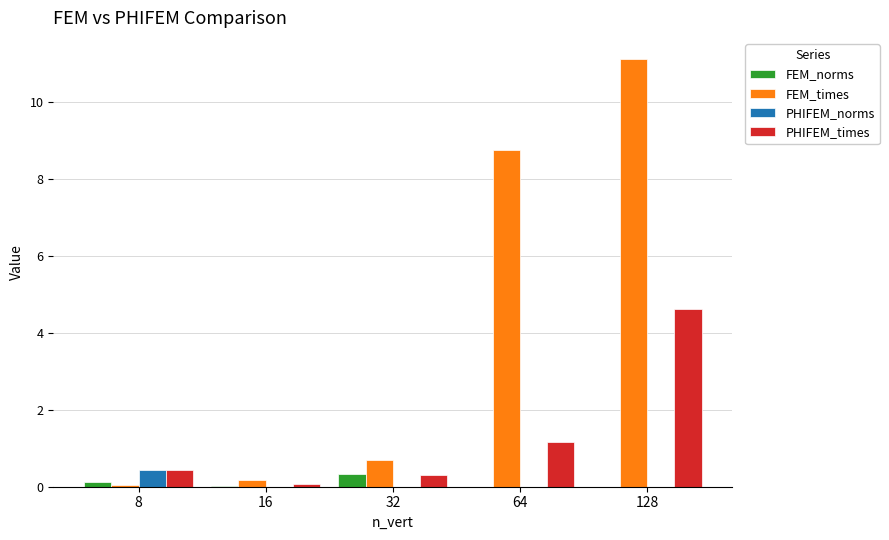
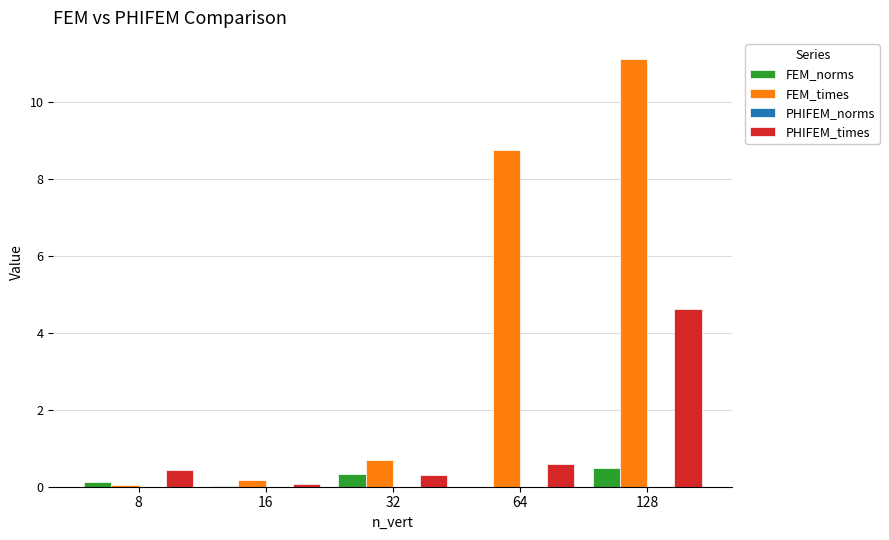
PHIFEM_norms, 8: 0.4 -> 0.0
PHIFEM_times, 64: 1.2 -> 0.6
FEM_norms, 128: 0.0 -> 0.5
